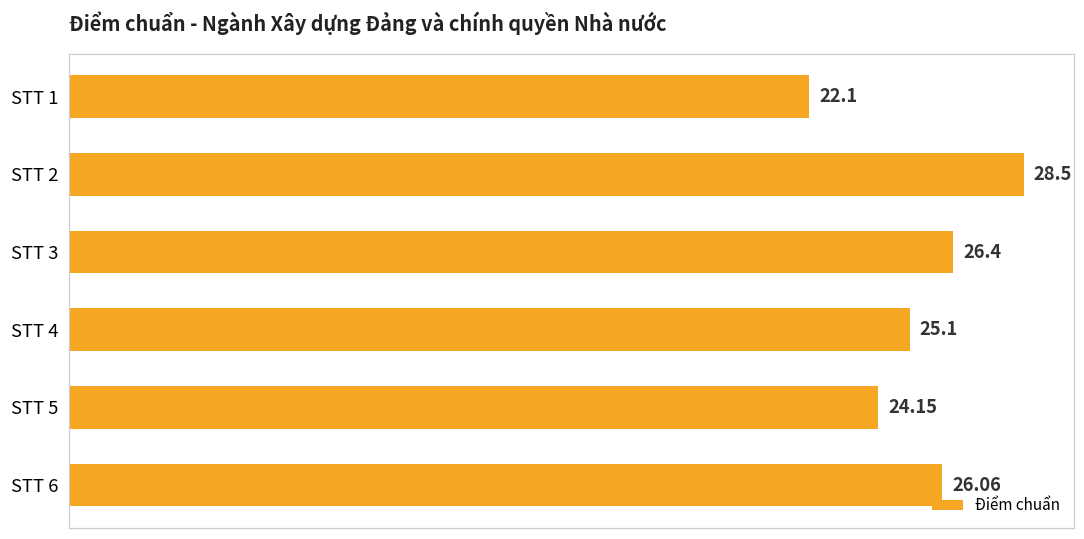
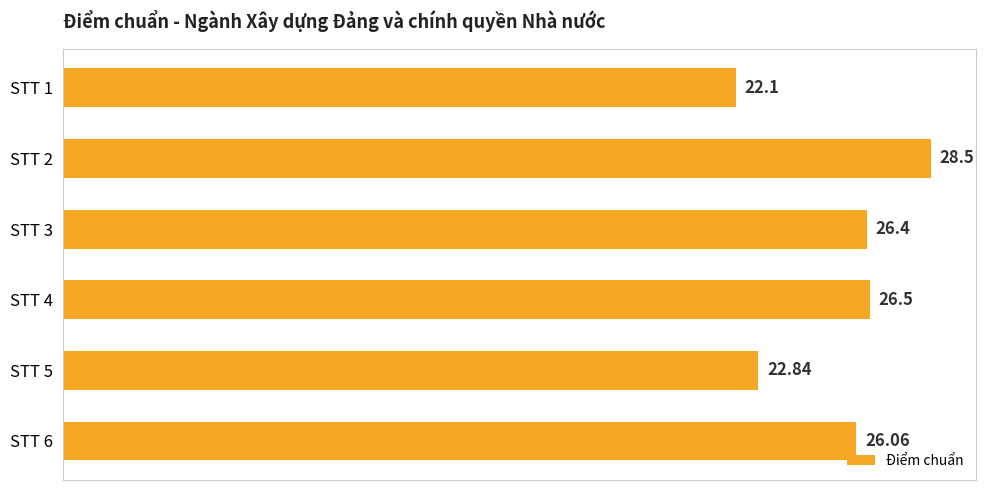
STT 4: 25.1 -> 26.5
STT 5: 24.15 -> 22.84
